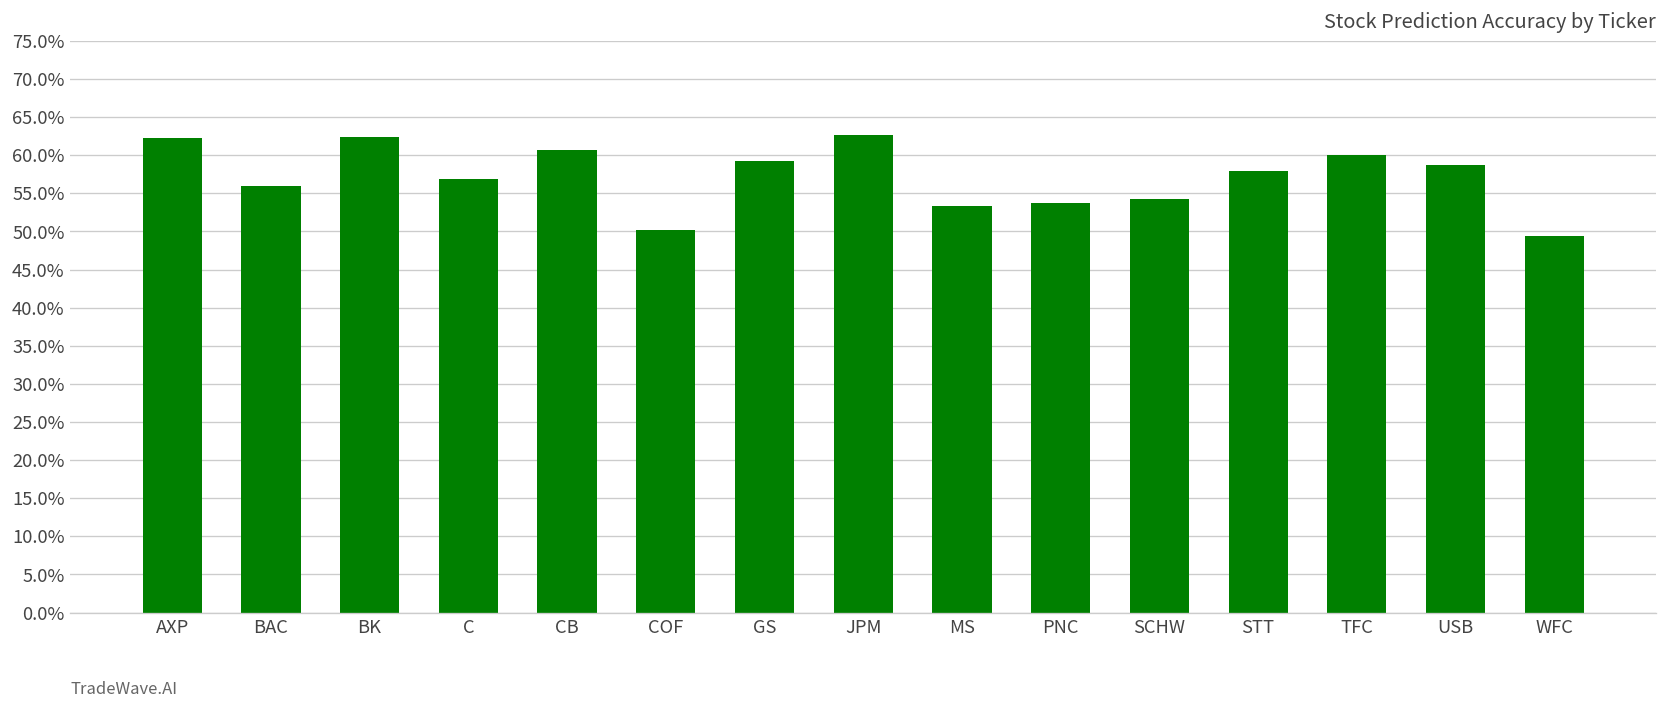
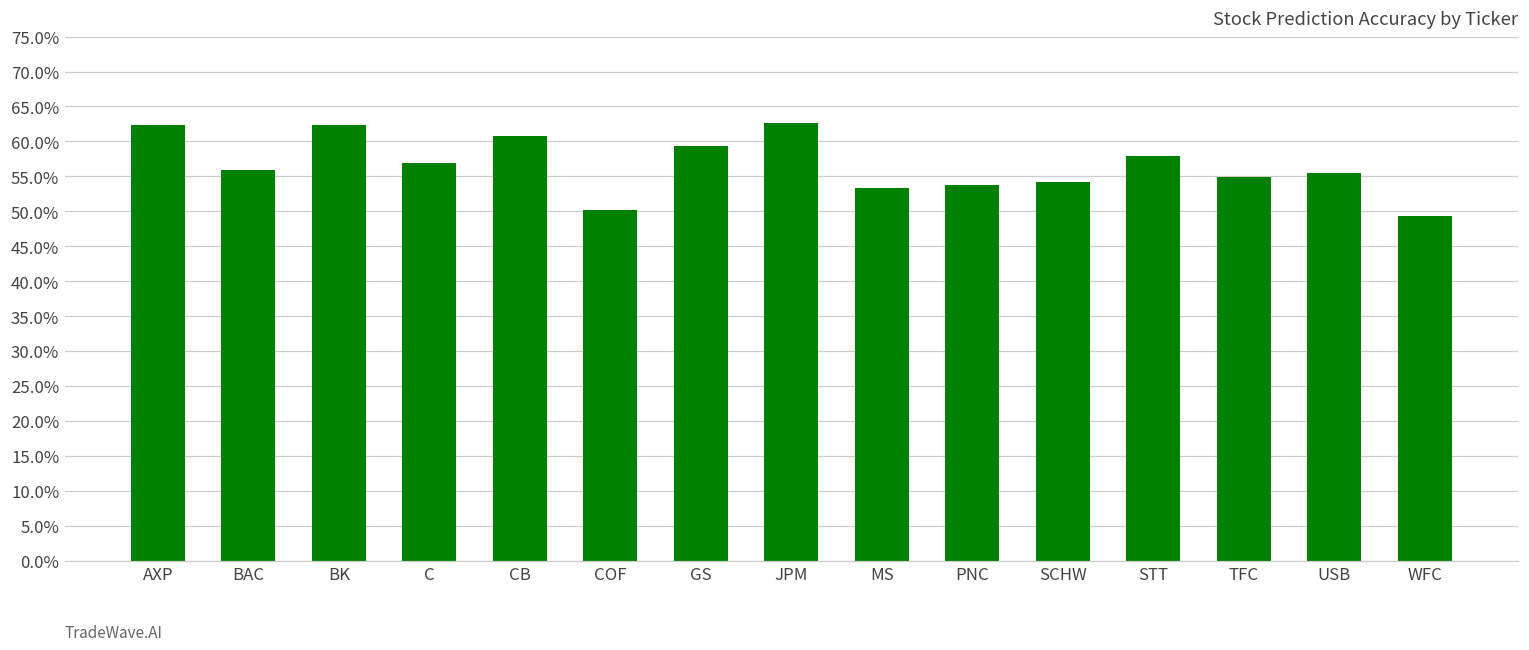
TFC: 60% -> 55%
USB: 59% -> 56%
